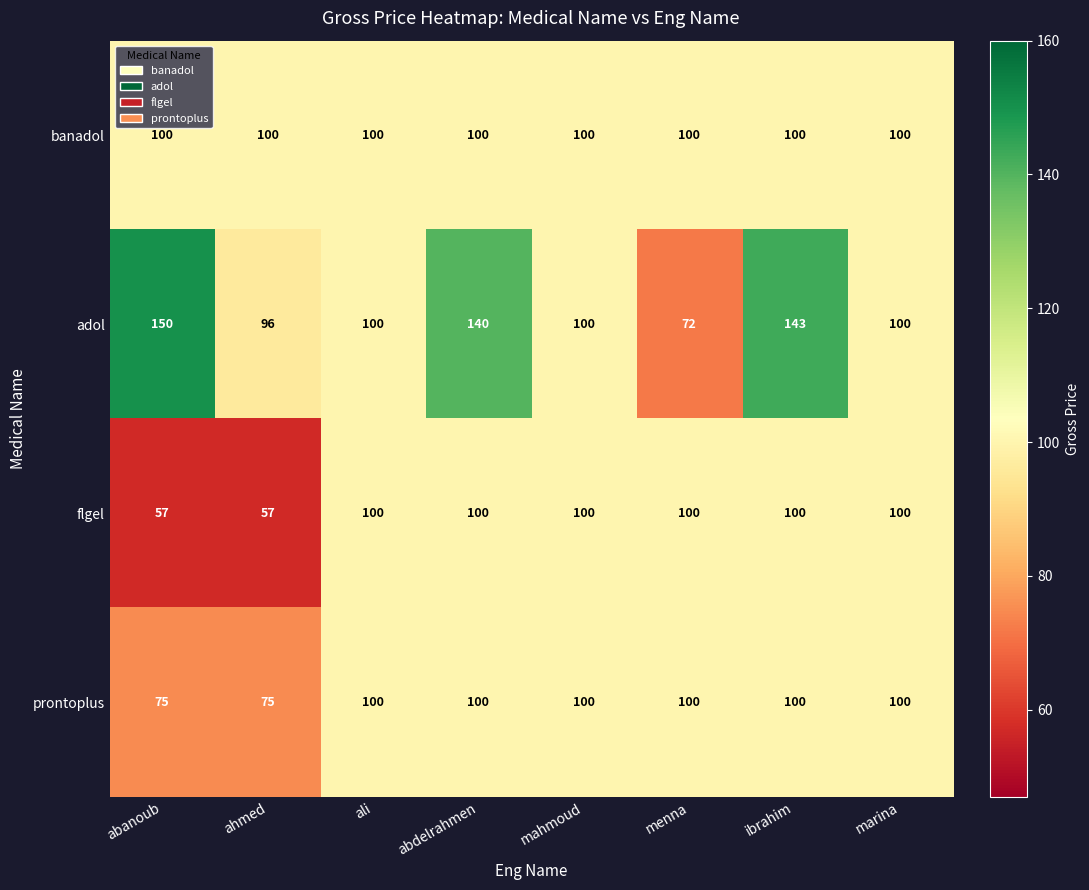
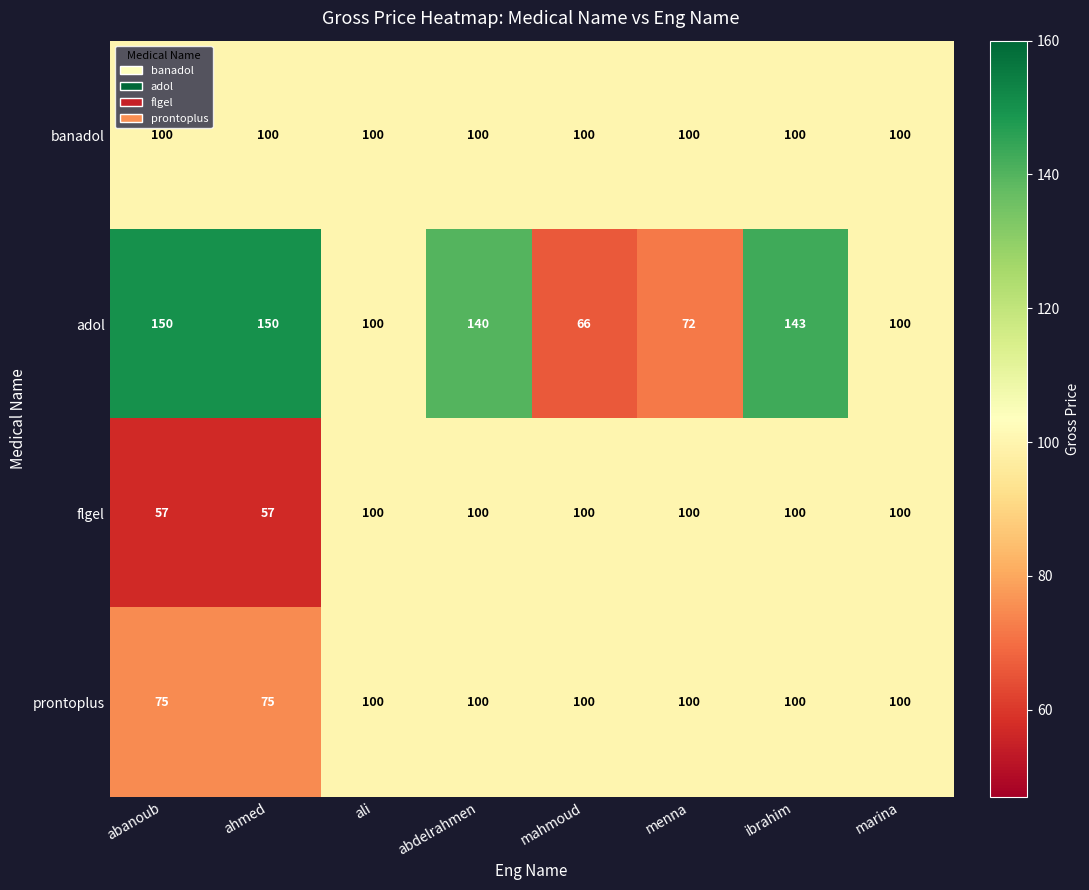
adol, ahmed: 96 -> 150
adol, mahmoud: 100 -> 66
